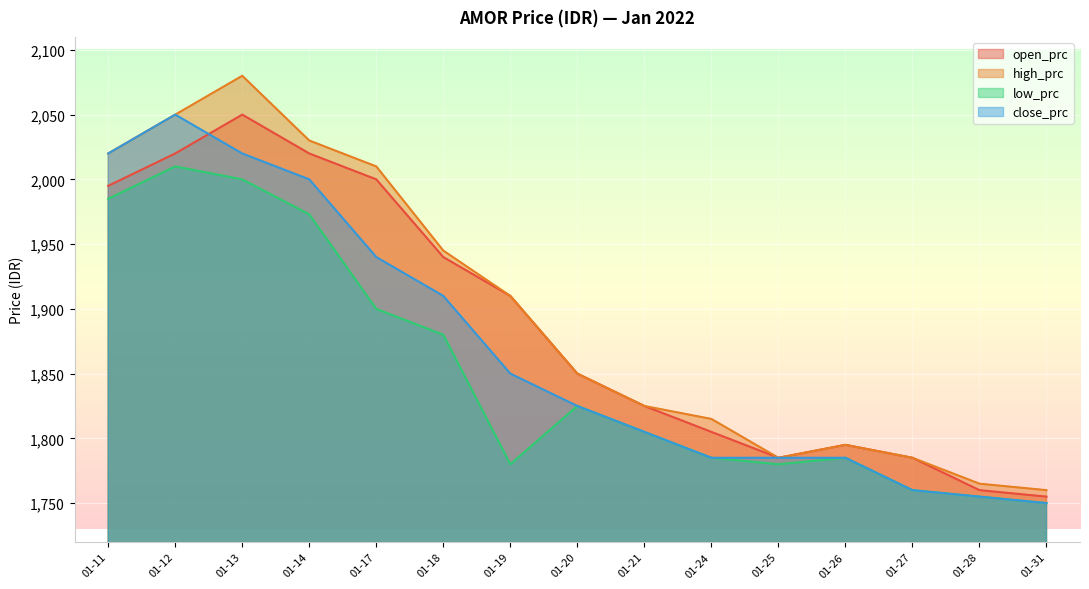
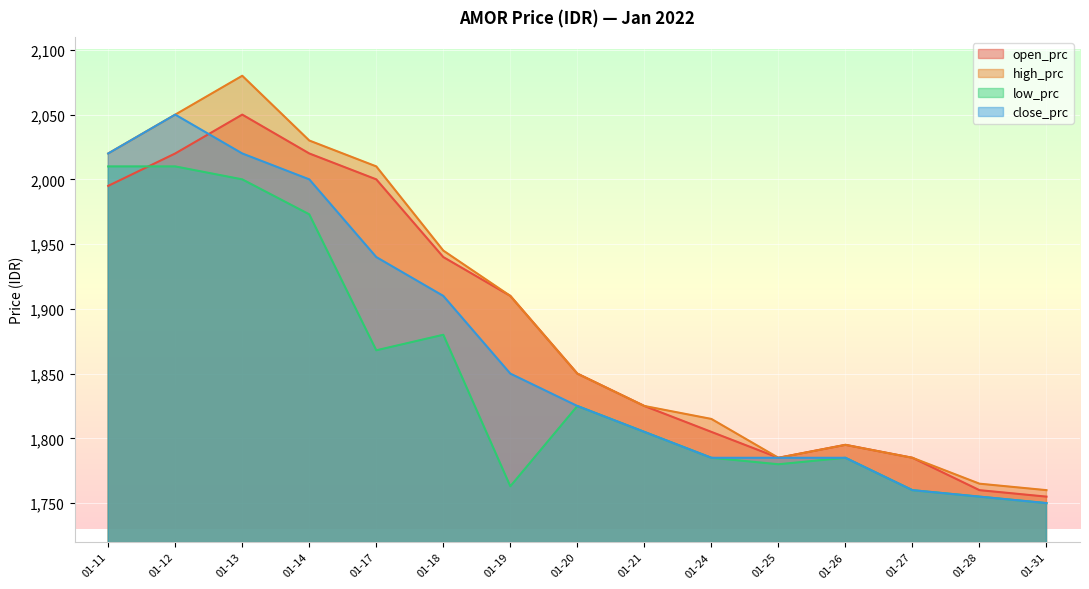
low_prc, 01-11: 1,985 -> 2,010
low_prc, 01-17: 1,900 -> 1,868
low_prc, 01-19: 1,780 -> 1,763
